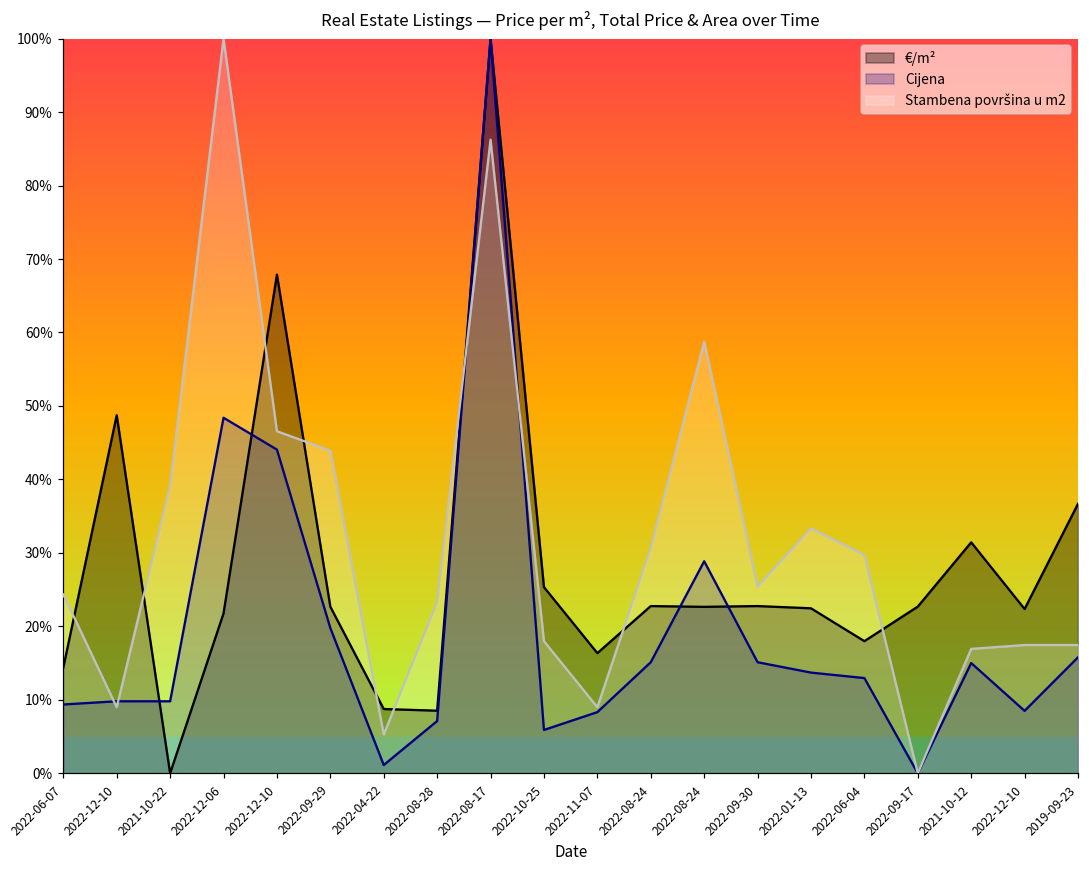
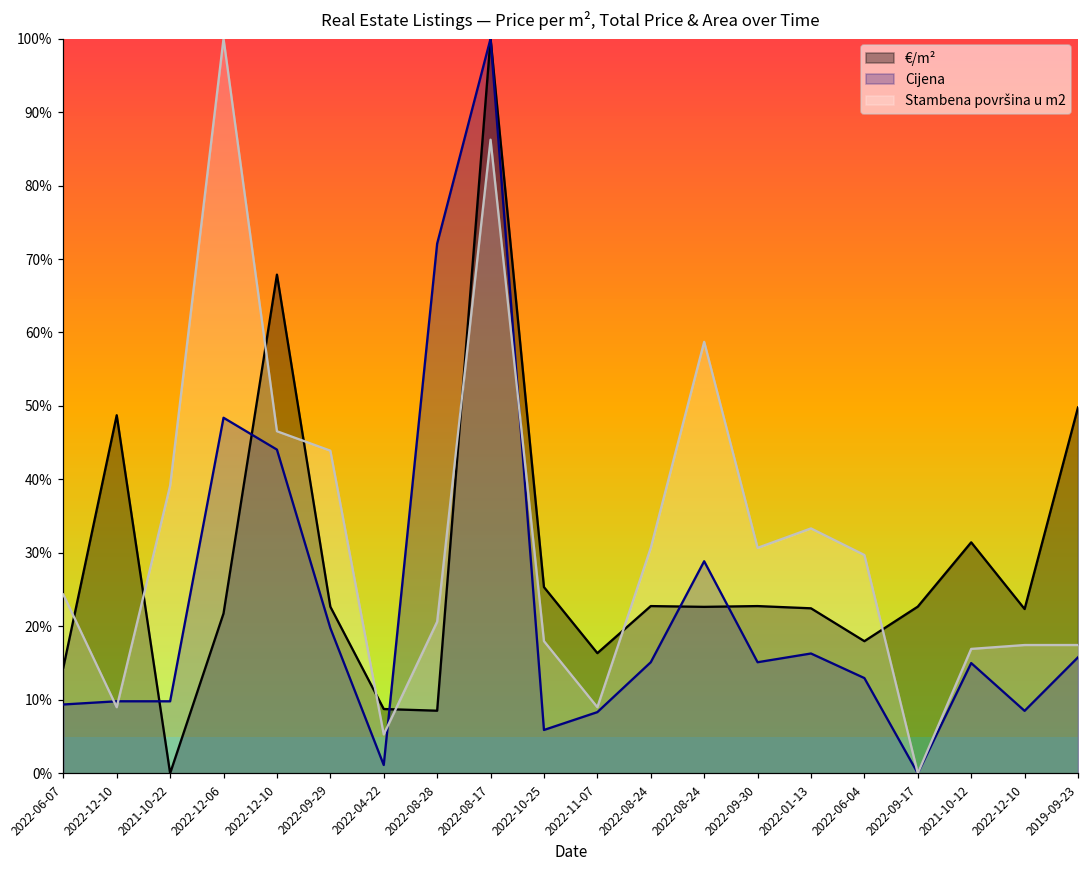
Cijena, 2022-08-28: 7% -> 72%
Stambena površina u m2, 2022-08-28: 23% -> 21%
Stambena površina u m2, 2022-09-30: 25% -> 31%
Cijena, 2022-01-13: 14% -> 16%
€/m², 2019-09-23: 37% -> 50%
